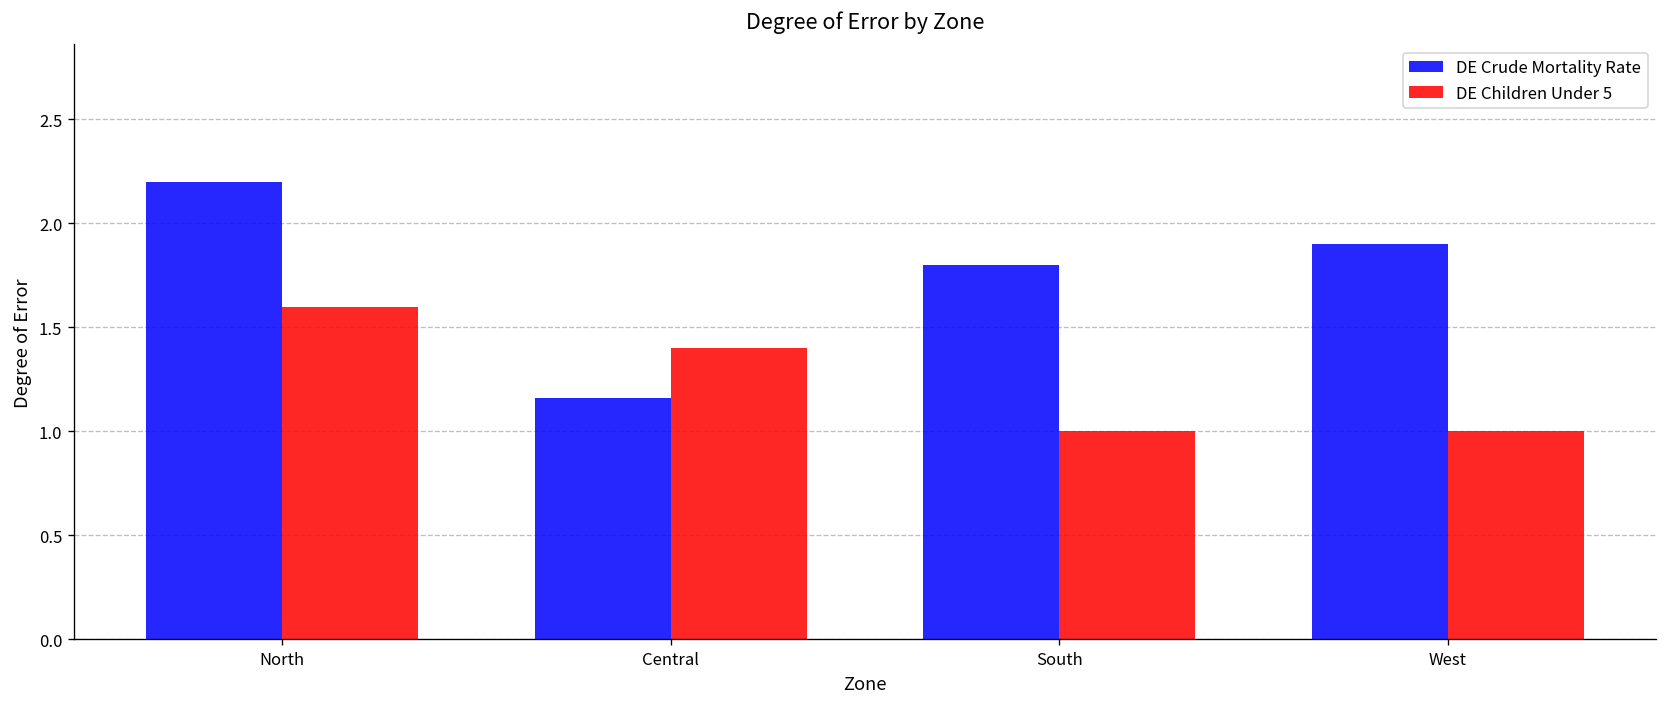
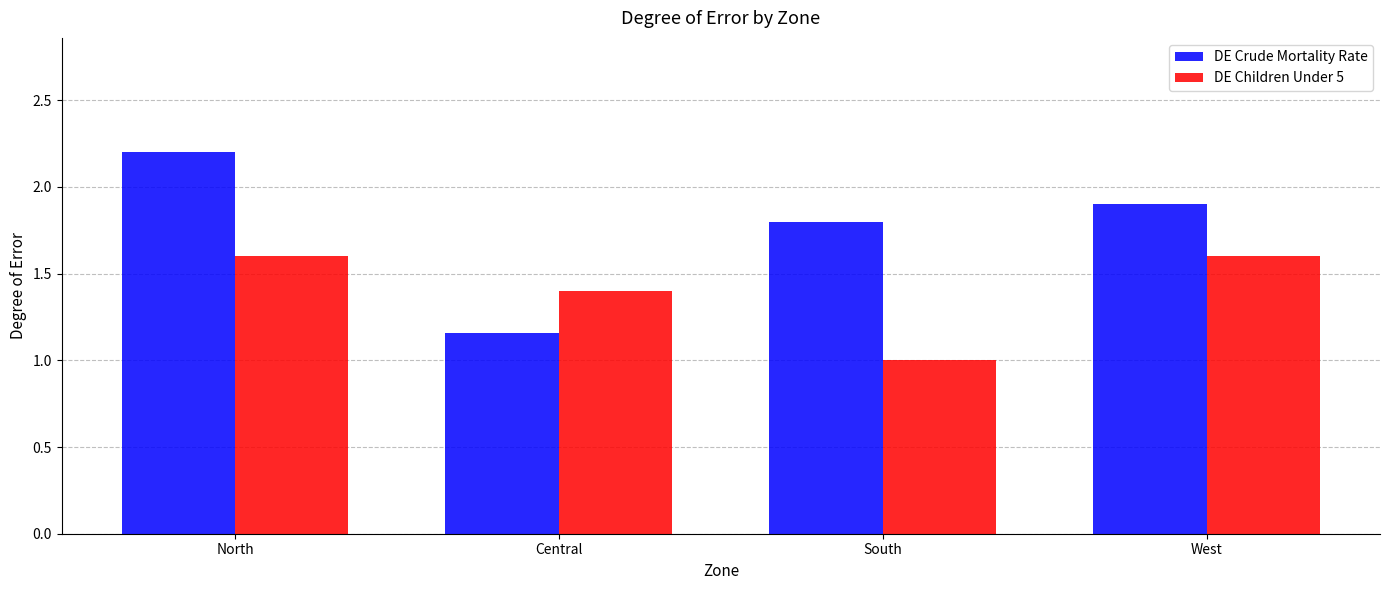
DE Children Under 5, West: 1.0 -> 1.6
